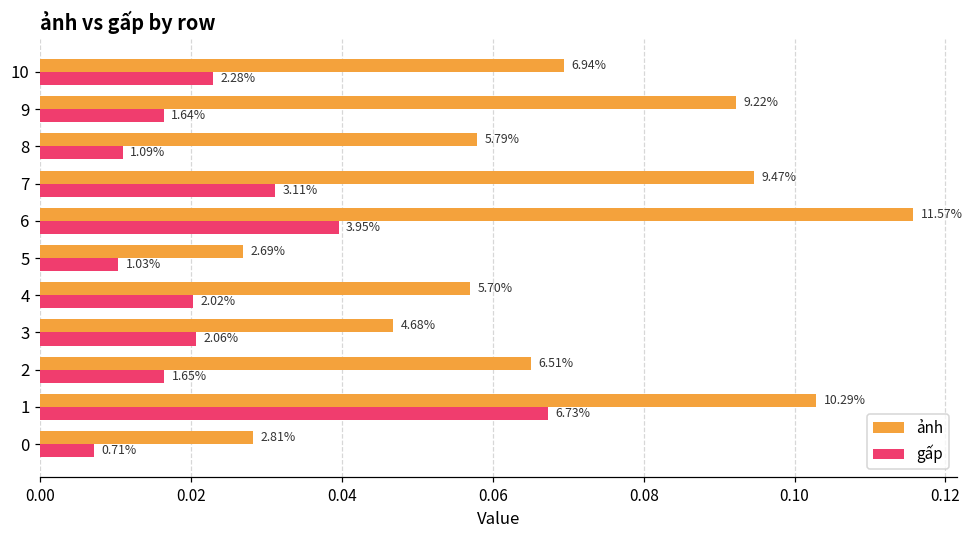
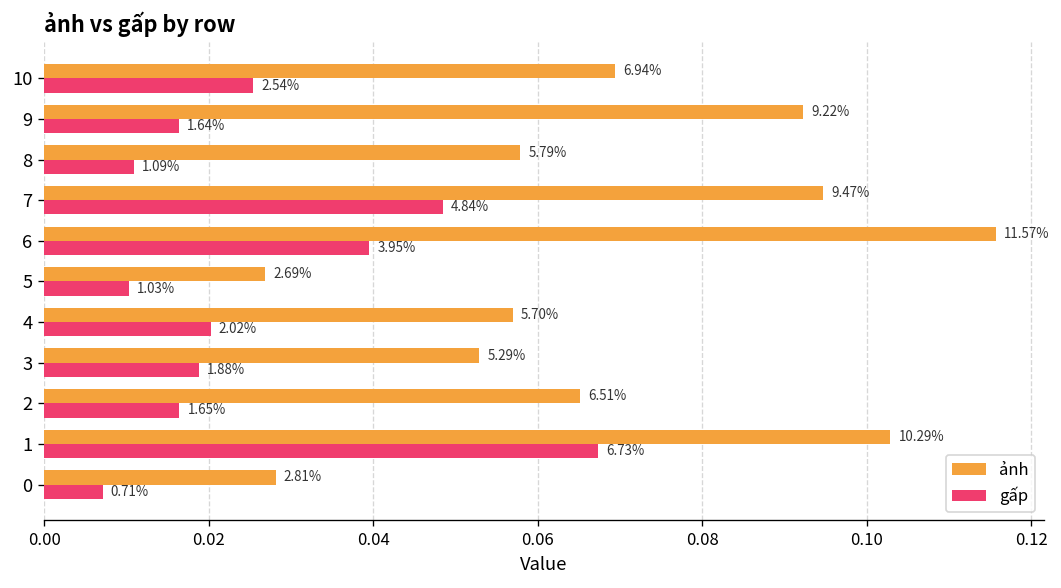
gấp, 10: 2.28% -> 2.54%
gấp, 7: 3.11% -> 4.84%
ảnh, 3: 4.68% -> 5.29%
gấp, 3: 2.06% -> 1.88%
